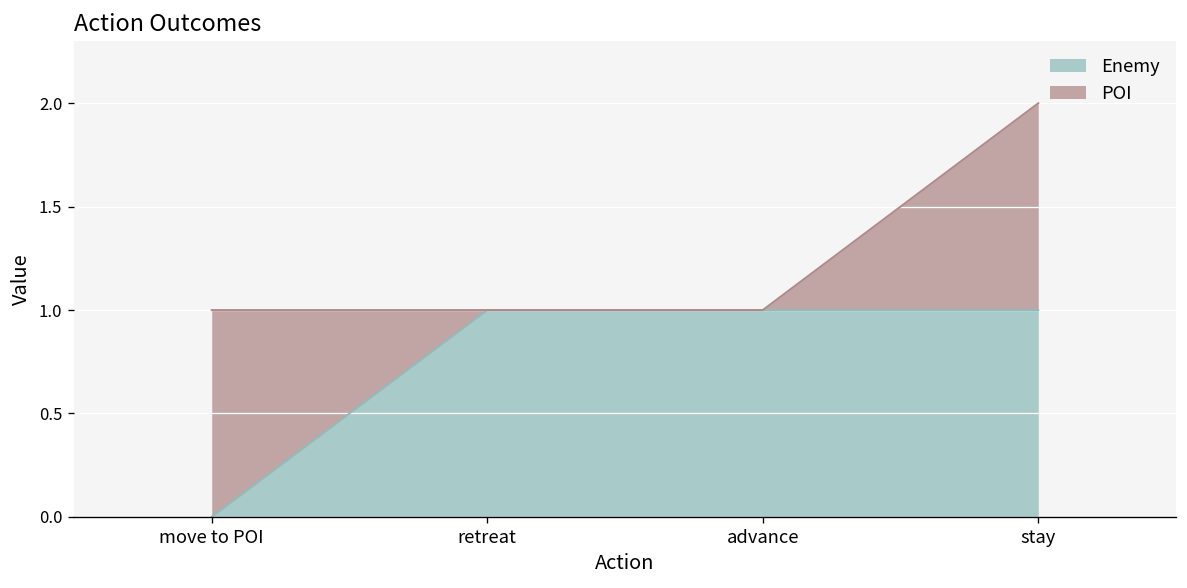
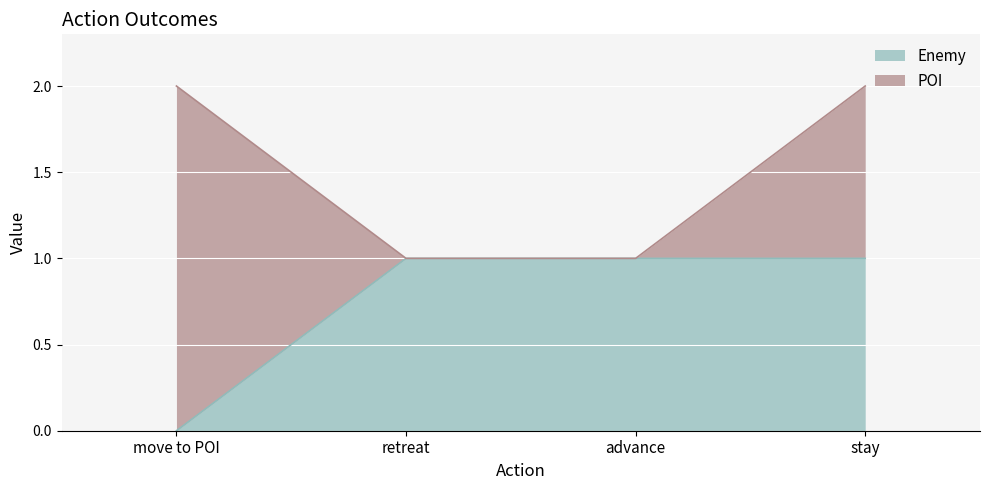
POI, move to POI: 1 -> 2
